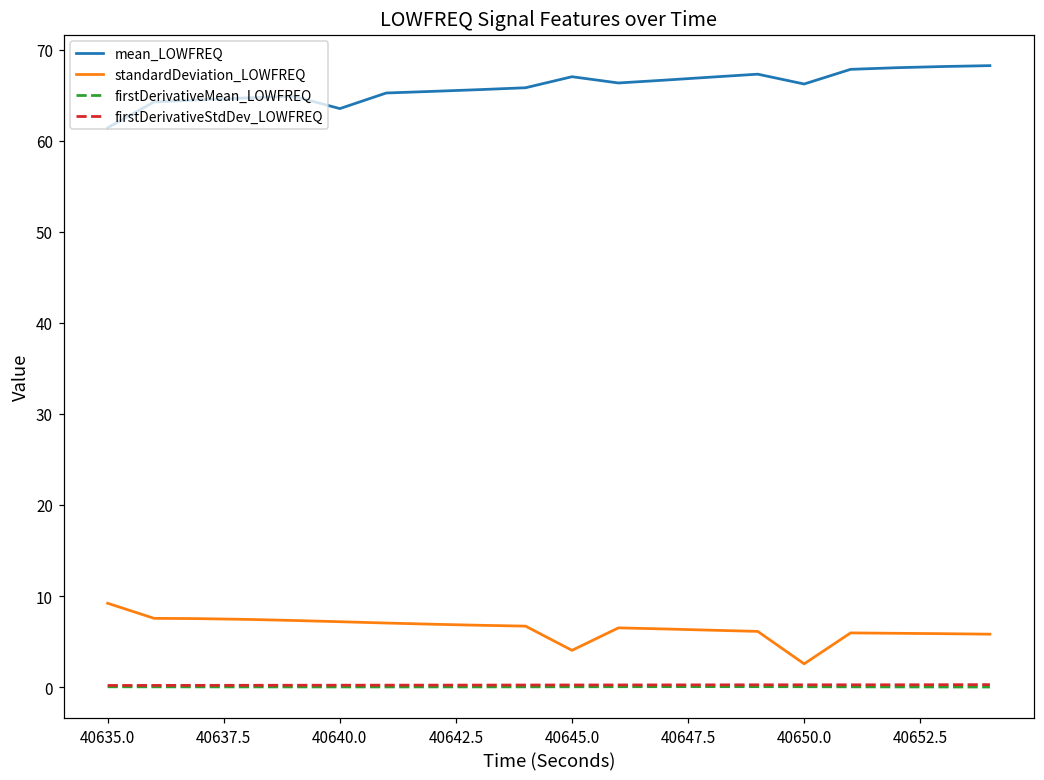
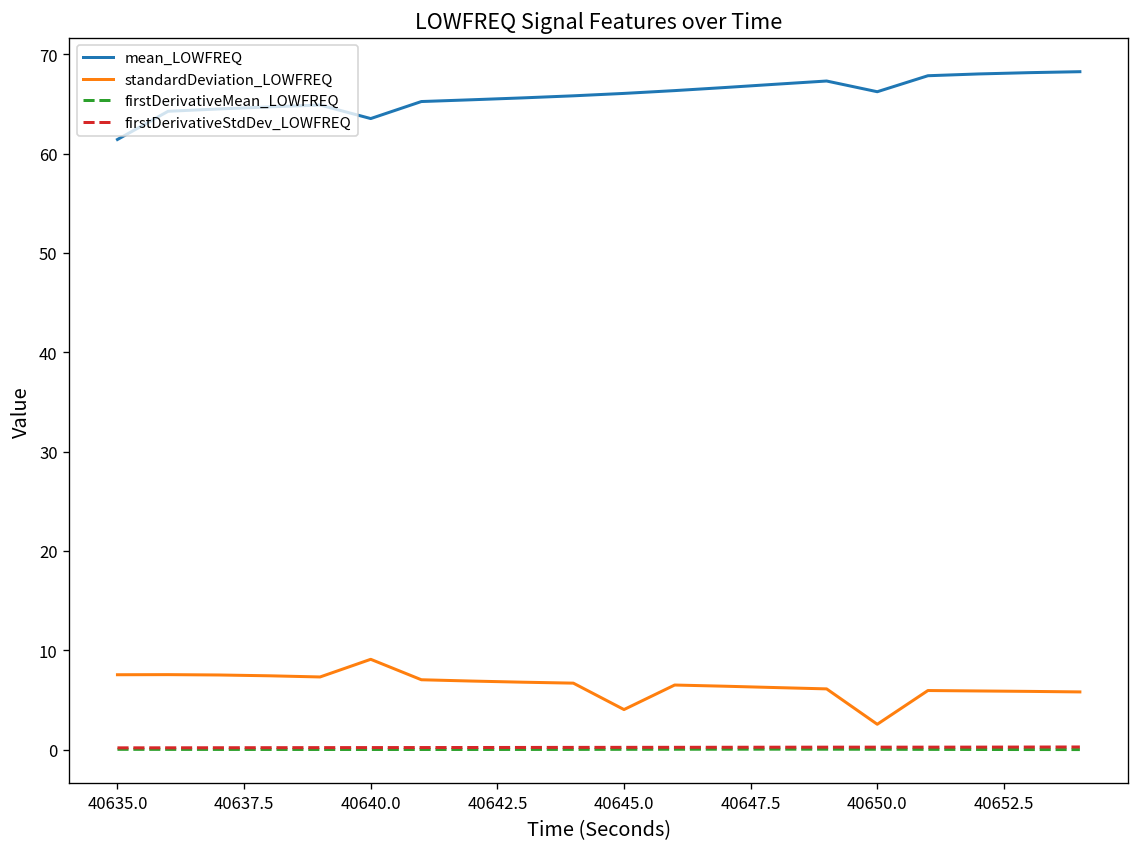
standardDeviation_LOWFREQ, 40635.0: 9 -> 8
standardDeviation_LOWFREQ, 40640.0: 7 -> 9
mean_LOWFREQ, 40645.0: 67 -> 66
